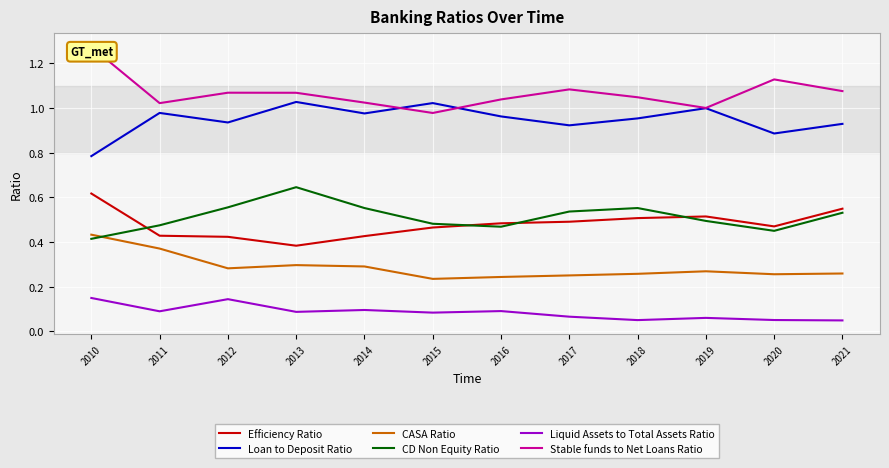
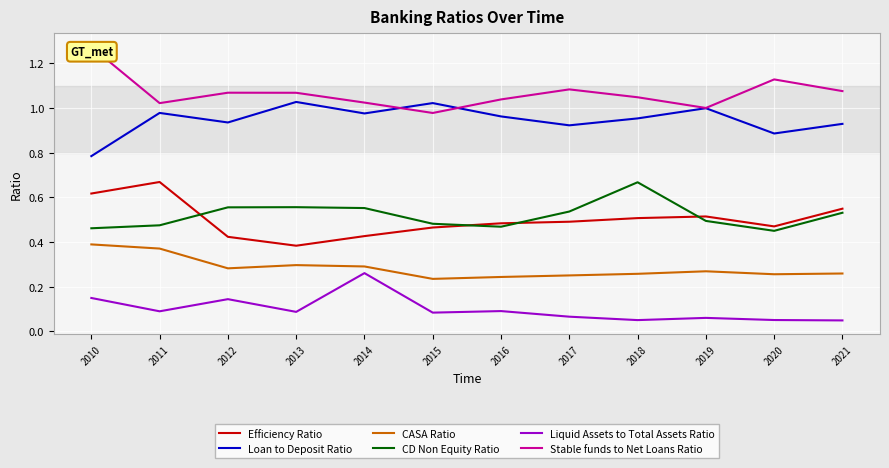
CASA Ratio, 2010: 0.43 -> 0.39
CD Non Equity Ratio, 2010: 0.41 -> 0.46
Efficiency Ratio, 2011: 0.43 -> 0.67
CD Non Equity Ratio, 2013: 0.65 -> 0.56
Liquid Assets to Total Assets Ratio, 2014: 0.10 -> 0.26
CD Non Equity Ratio, 2018: 0.55 -> 0.67
